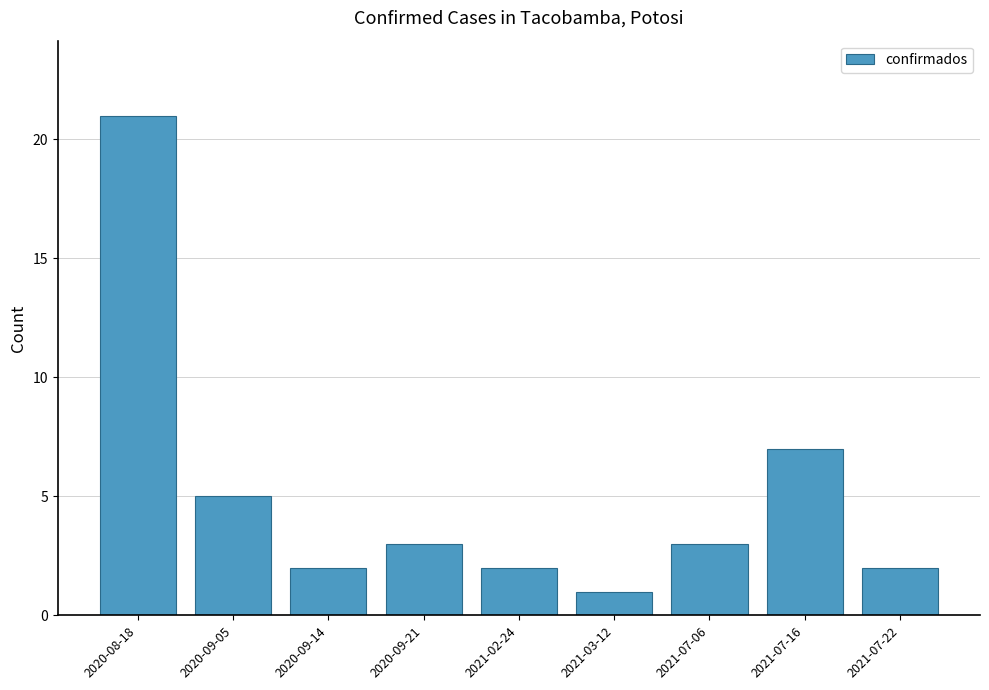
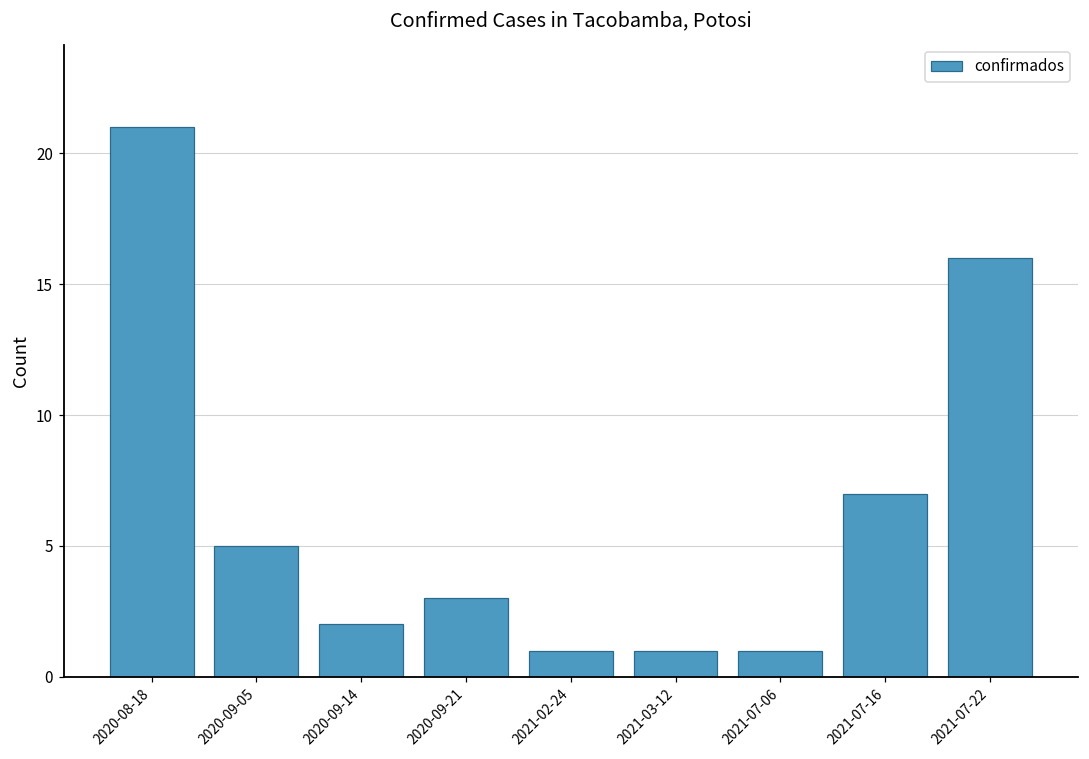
2021-02-24: 2 -> 1
2021-07-06: 3 -> 1
2021-07-22: 2 -> 16
